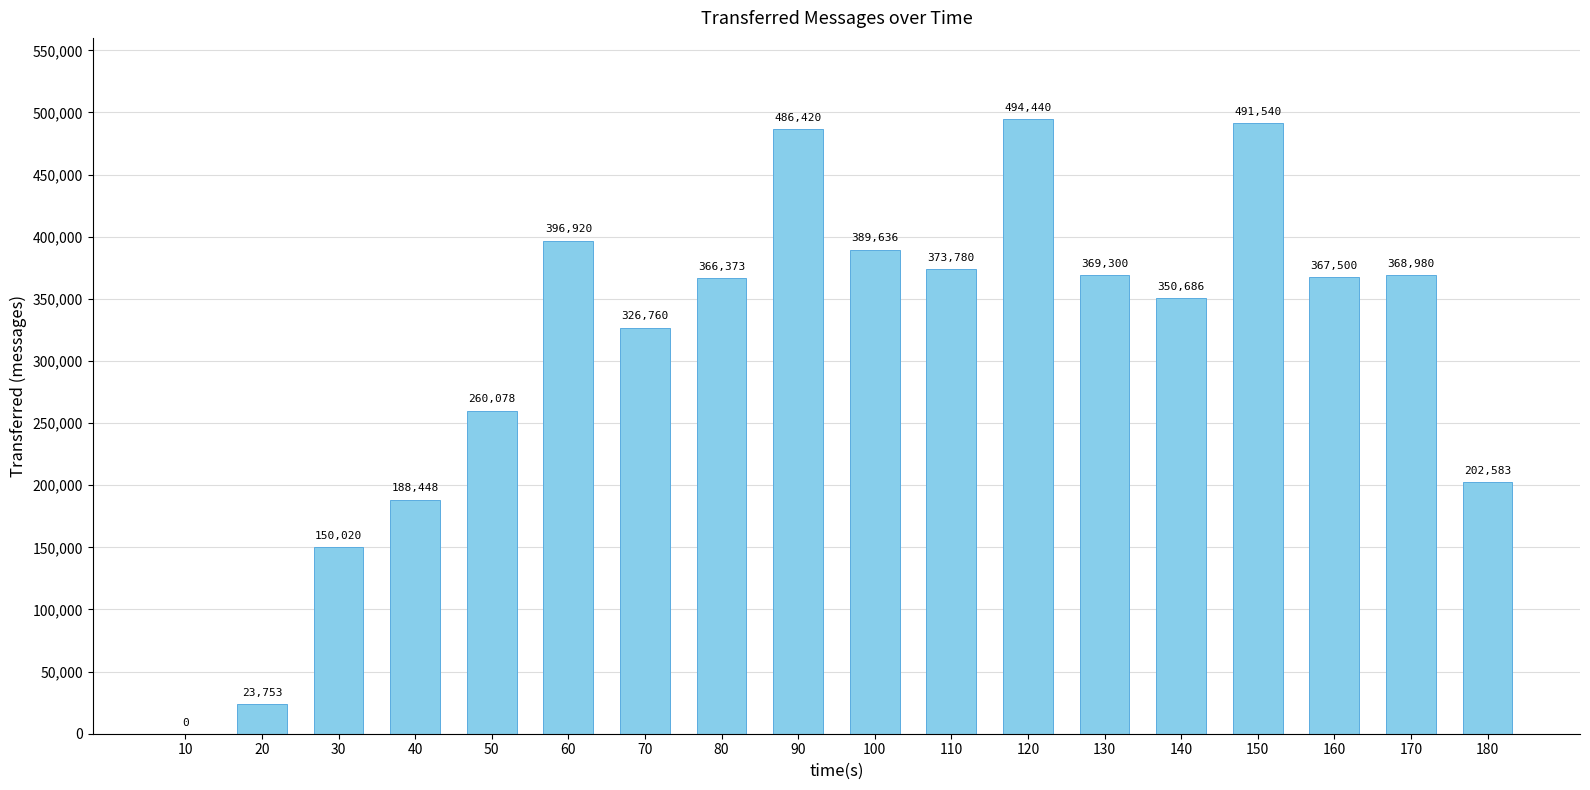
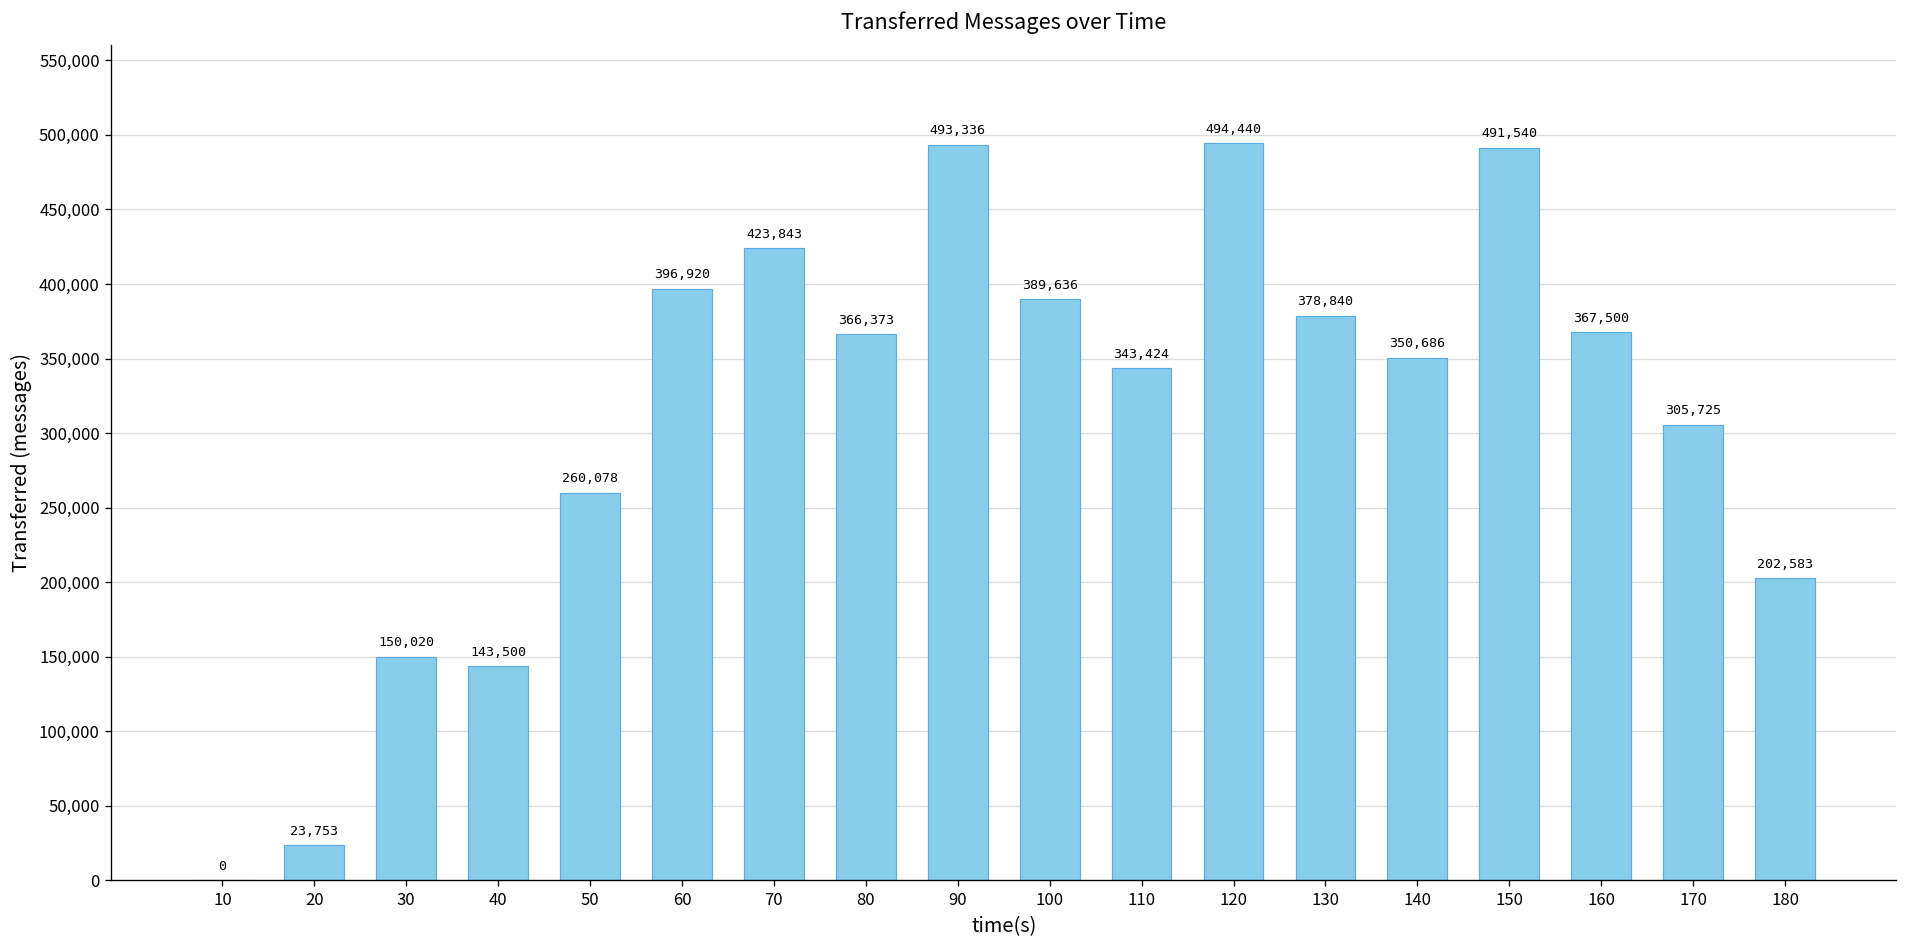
40: 188,448 -> 143,500
70: 326,760 -> 423,843
90: 486,420 -> 493,336
110: 373,780 -> 343,424
130: 369,300 -> 378,840
170: 368,980 -> 305,725
